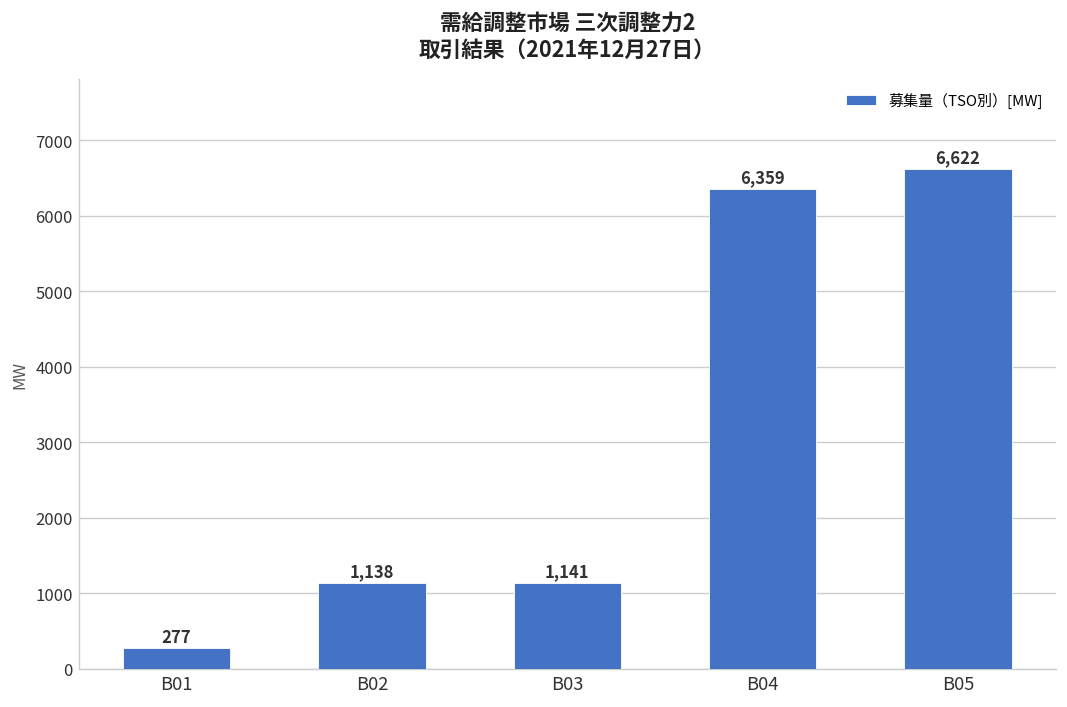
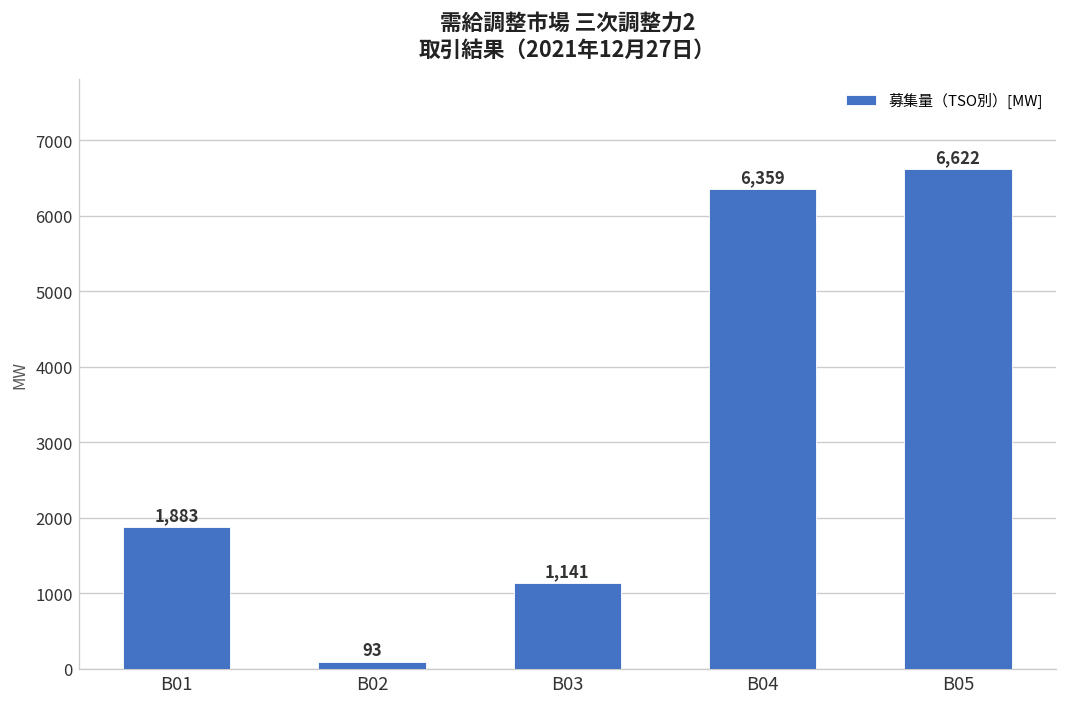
B01: 277 -> 1,883
B02: 1,138 -> 93
